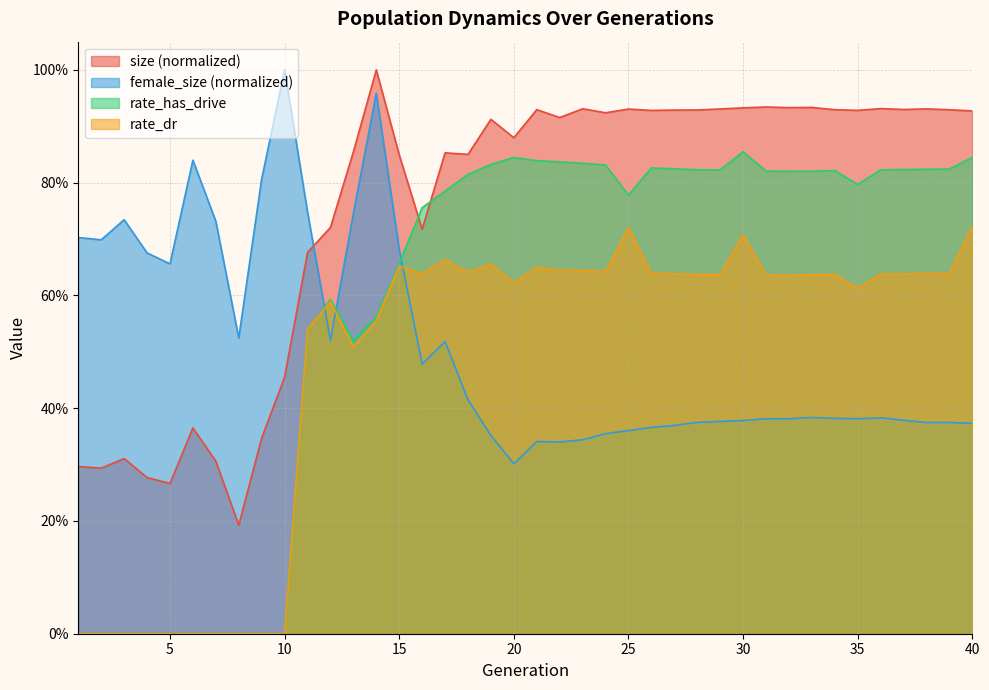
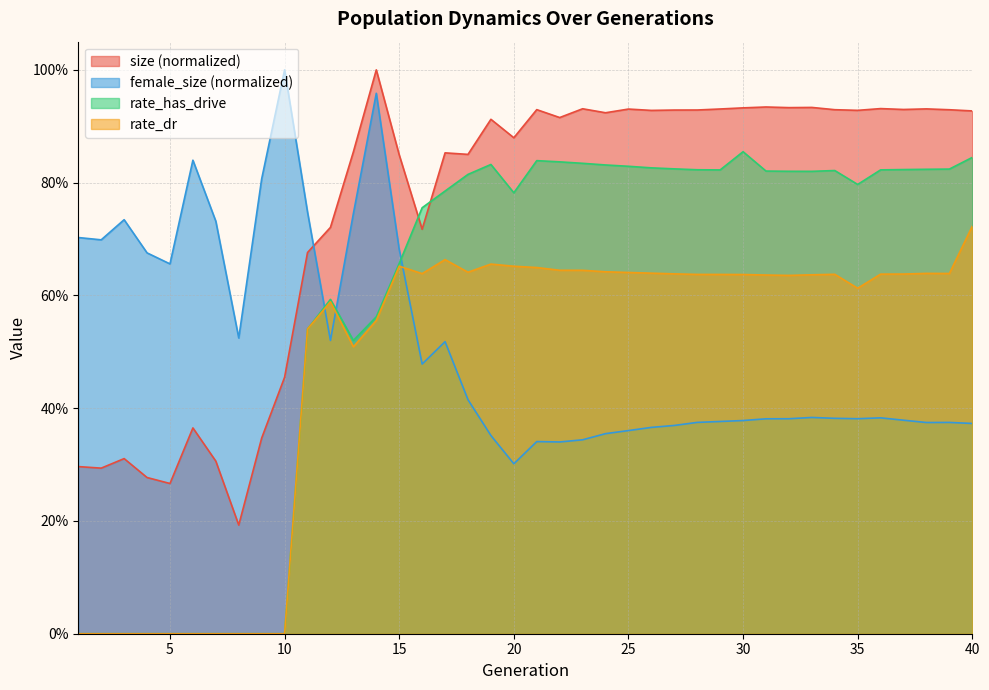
rate_has_drive, 20: 84% -> 78%
rate_dr, 20: 62% -> 65%
rate_has_drive, 25: 78% -> 83%
rate_dr, 25: 72% -> 64%
rate_dr, 30: 71% -> 64%
